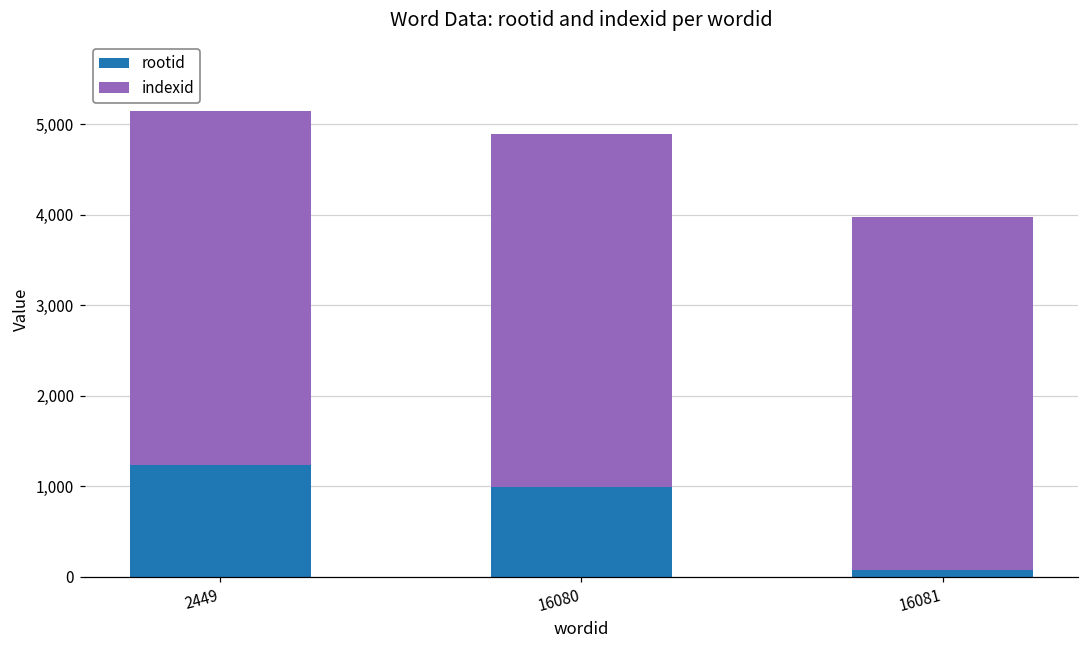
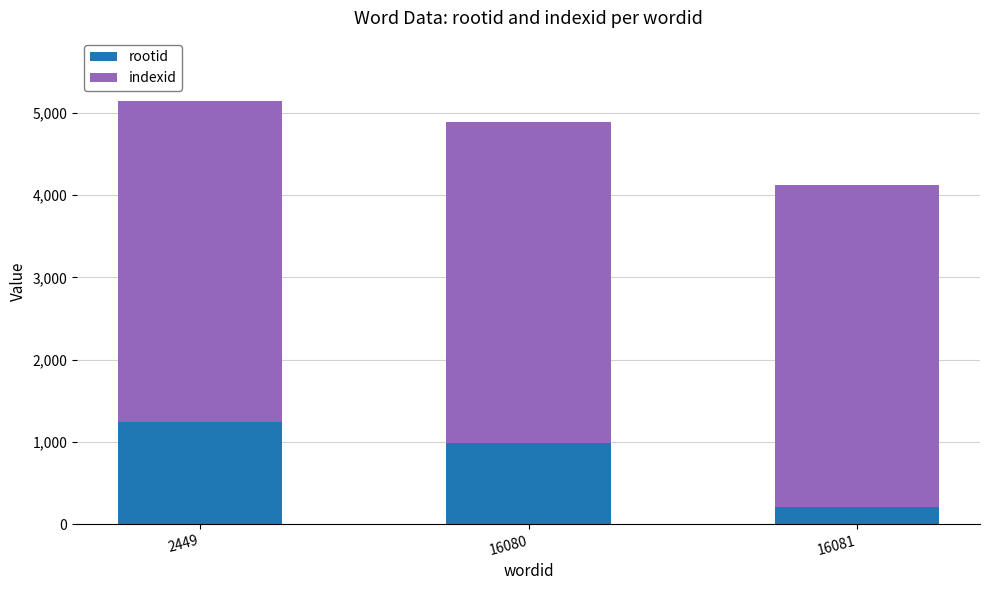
rootid, 16081: 100 -> 200
